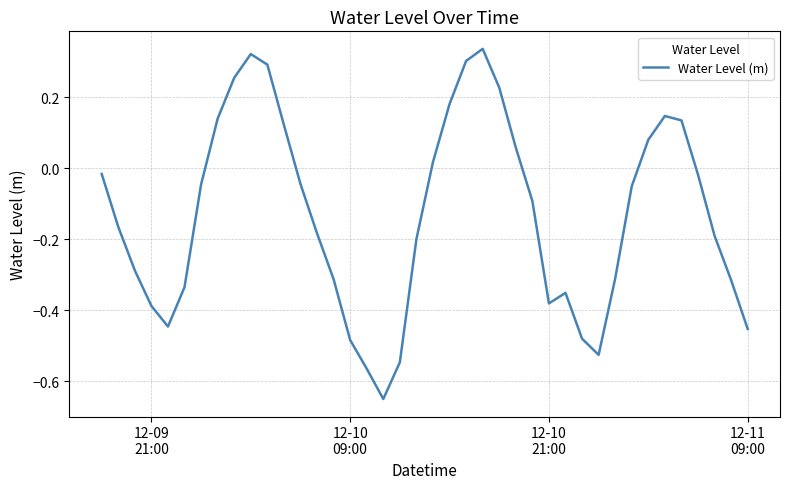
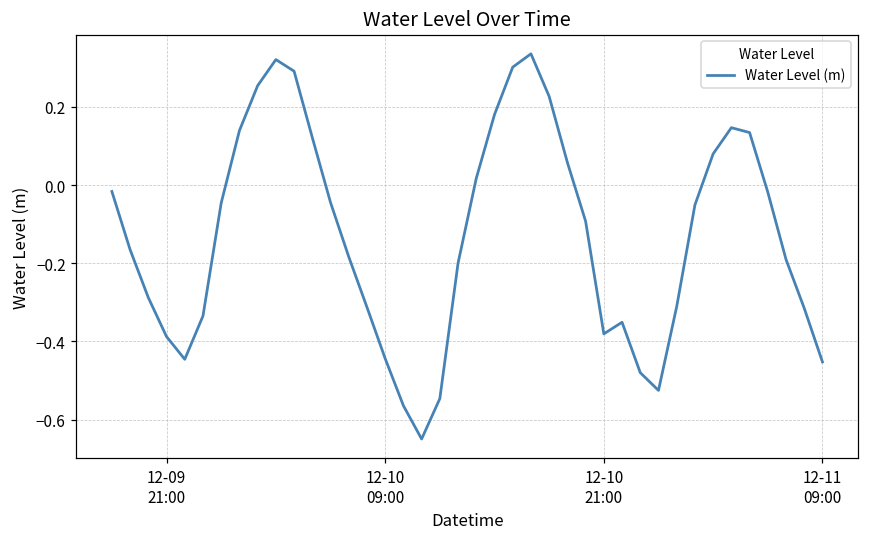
12-10 09:00: -0.48 -> -0.44
